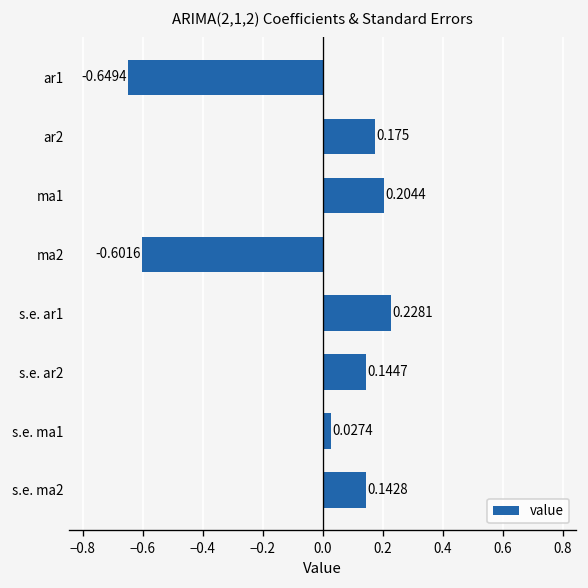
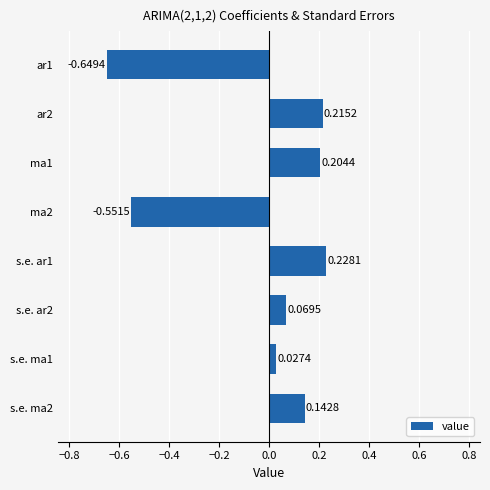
ar2: 0.175 -> 0.2152
ma2: -0.6016 -> -0.5515
s.e. ar2: 0.1447 -> 0.0695
